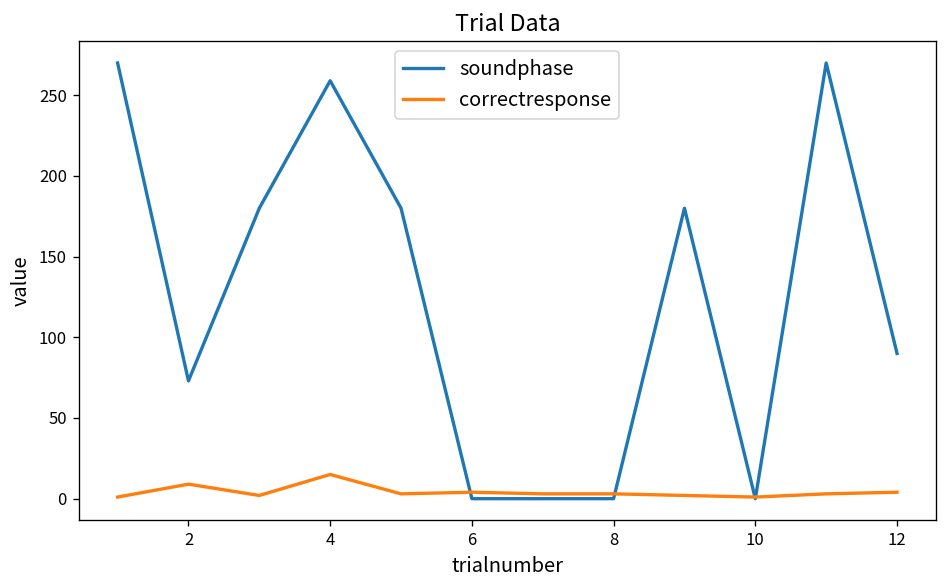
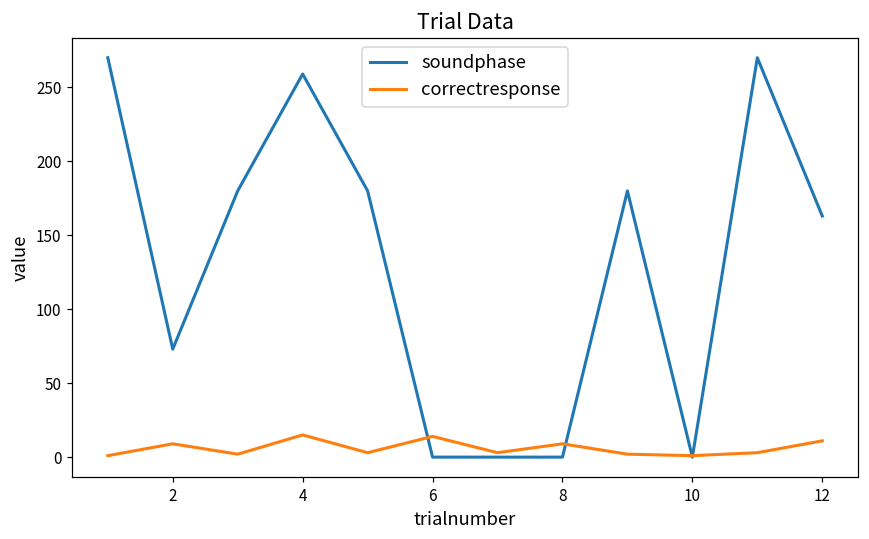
correctresponse, 6: 4 -> 14
correctresponse, 8: 3 -> 9
soundphase, 12: 90 -> 163
correctresponse, 12: 4 -> 11
